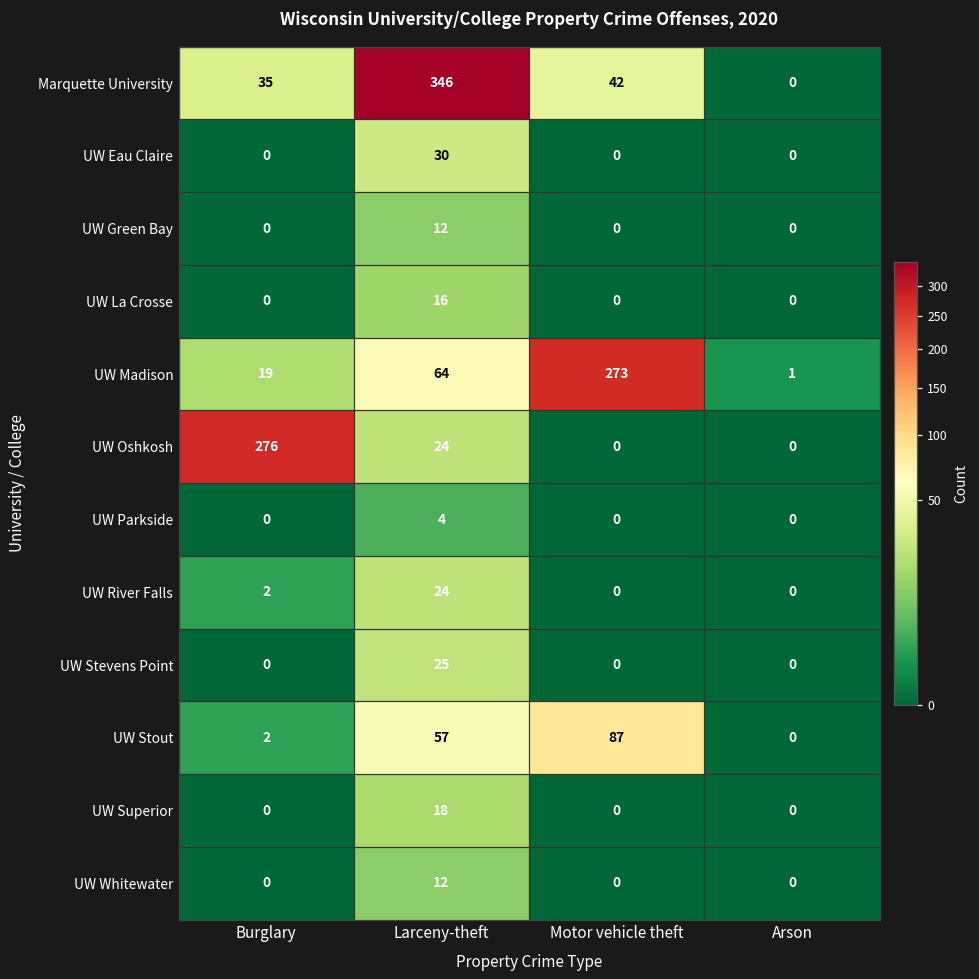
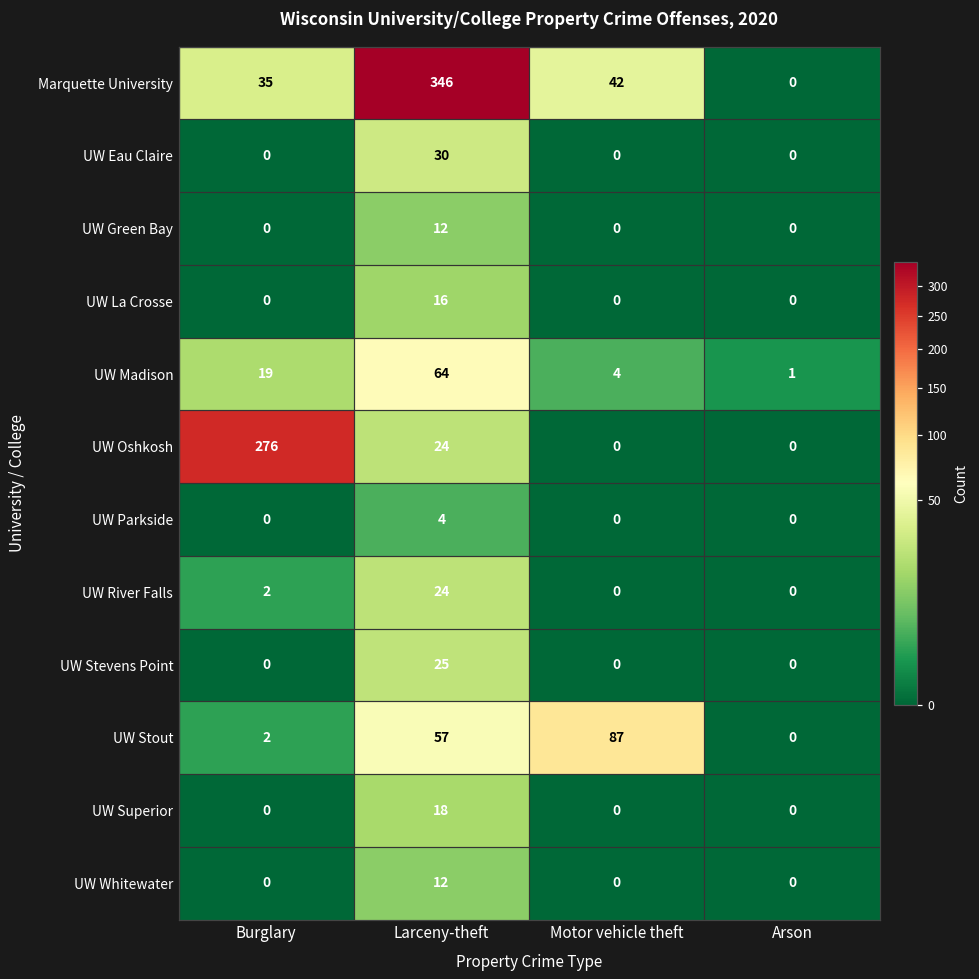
UW Madison, Motor vehicle theft: 273 -> 4
